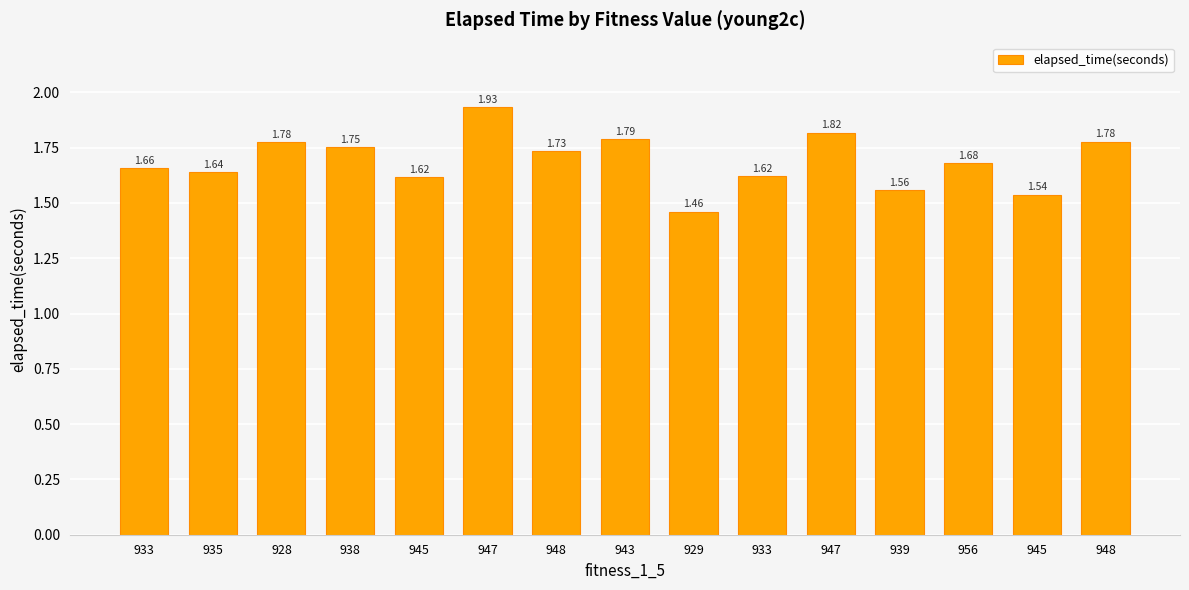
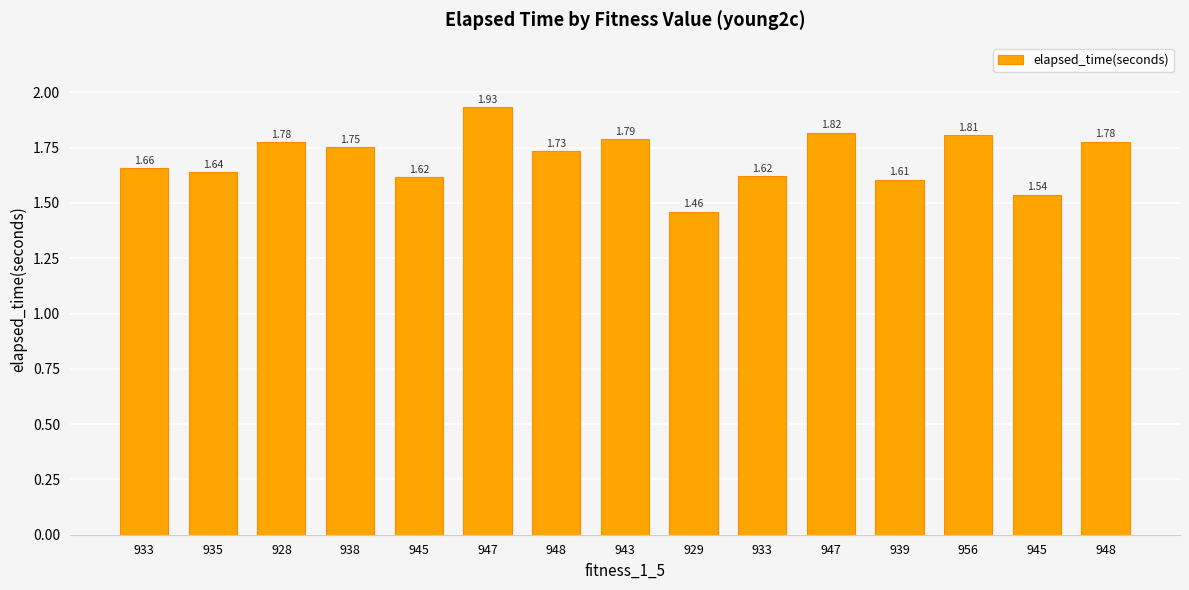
939: 1.56 -> 1.61
956: 1.68 -> 1.81
